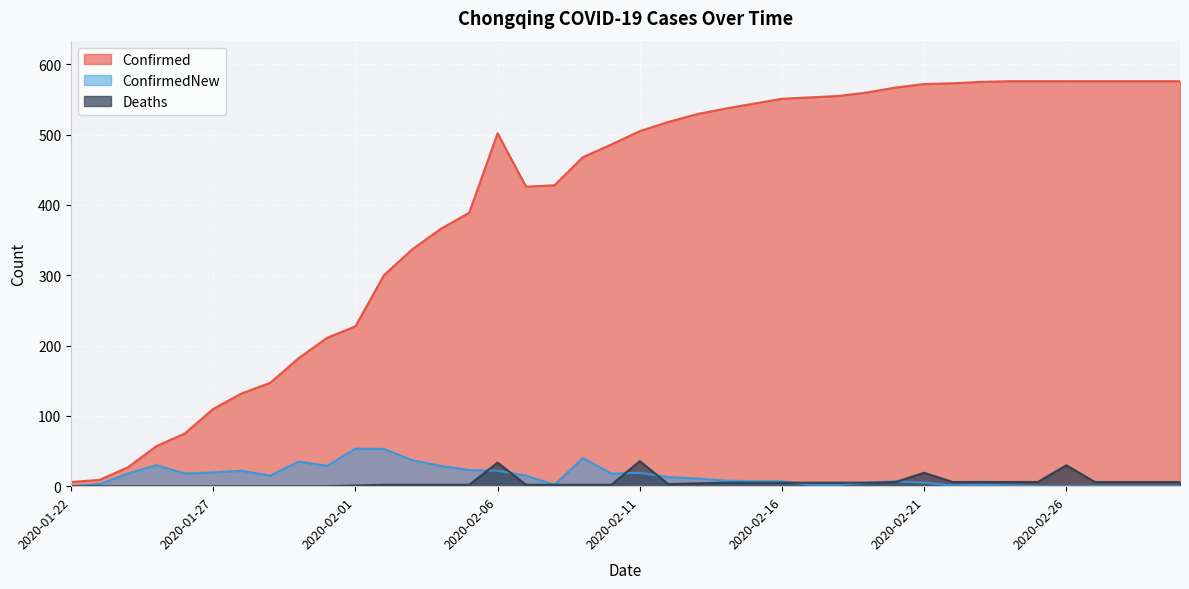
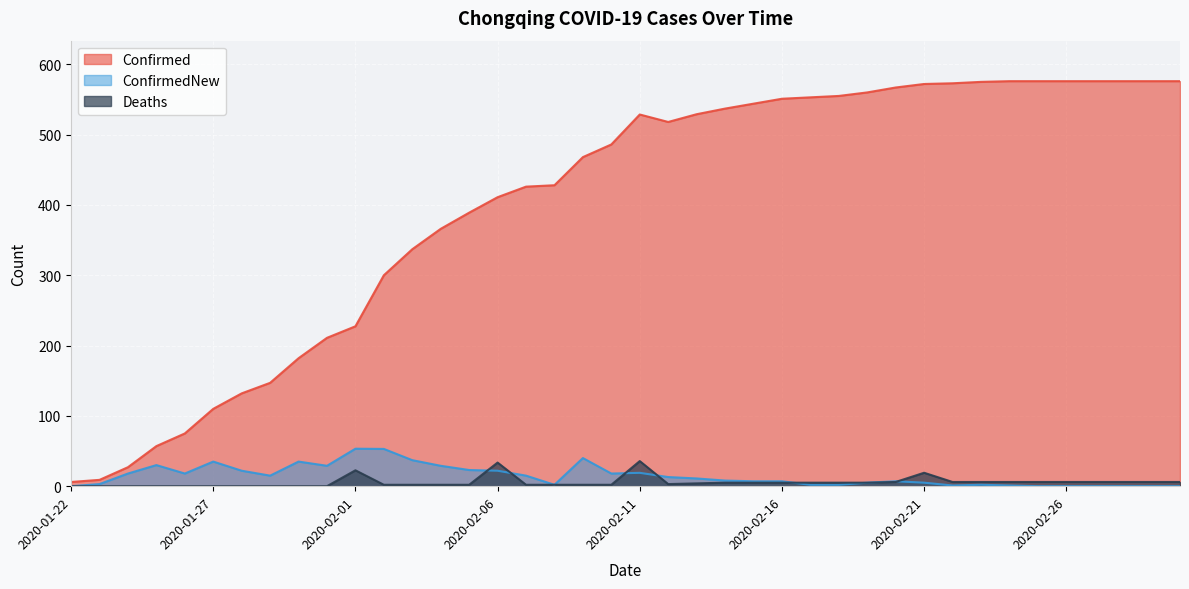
ConfirmedNew, 2020-01-27: 20 -> 40
Deaths, 2020-02-01: 0 -> 20
Confirmed, 2020-02-06: 500 -> 410
Confirmed, 2020-02-11: 510 -> 530
Deaths, 2020-02-26: 30 -> 10
